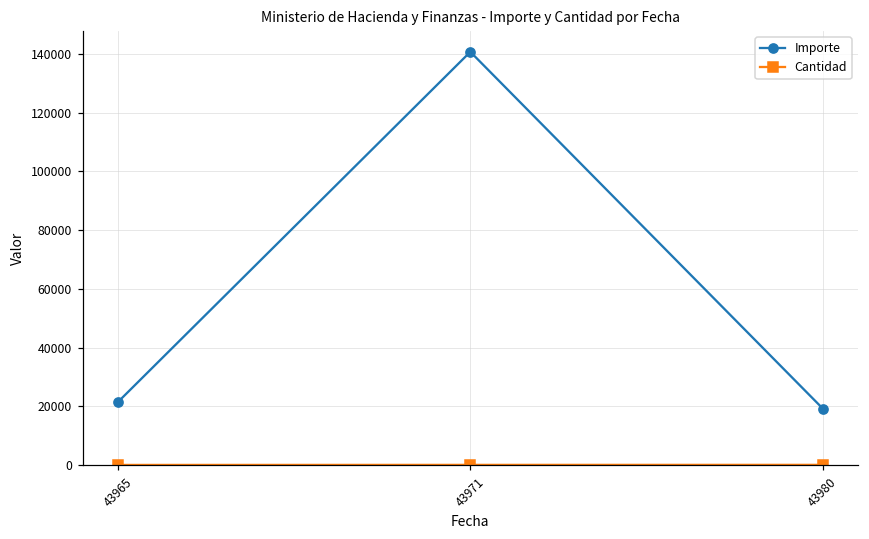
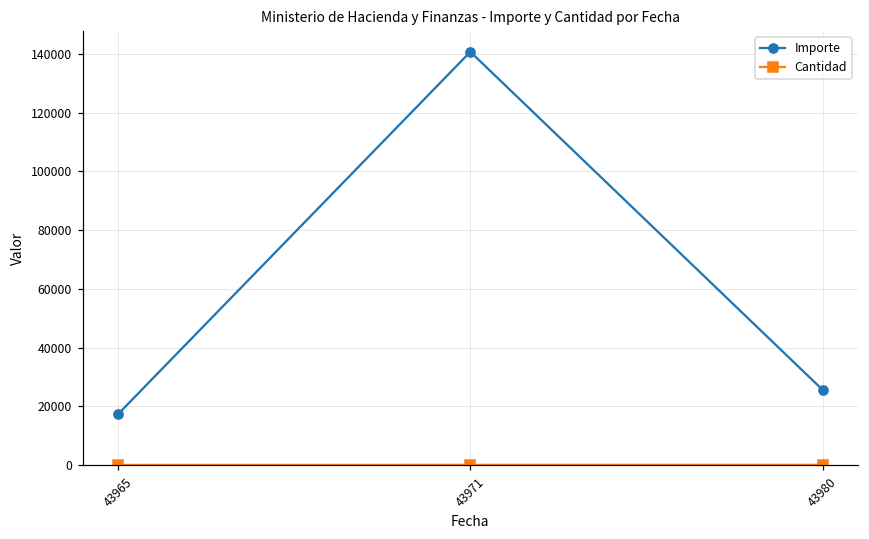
Importe, 43965: 21000 -> 17000
Importe, 43980: 19000 -> 26000
